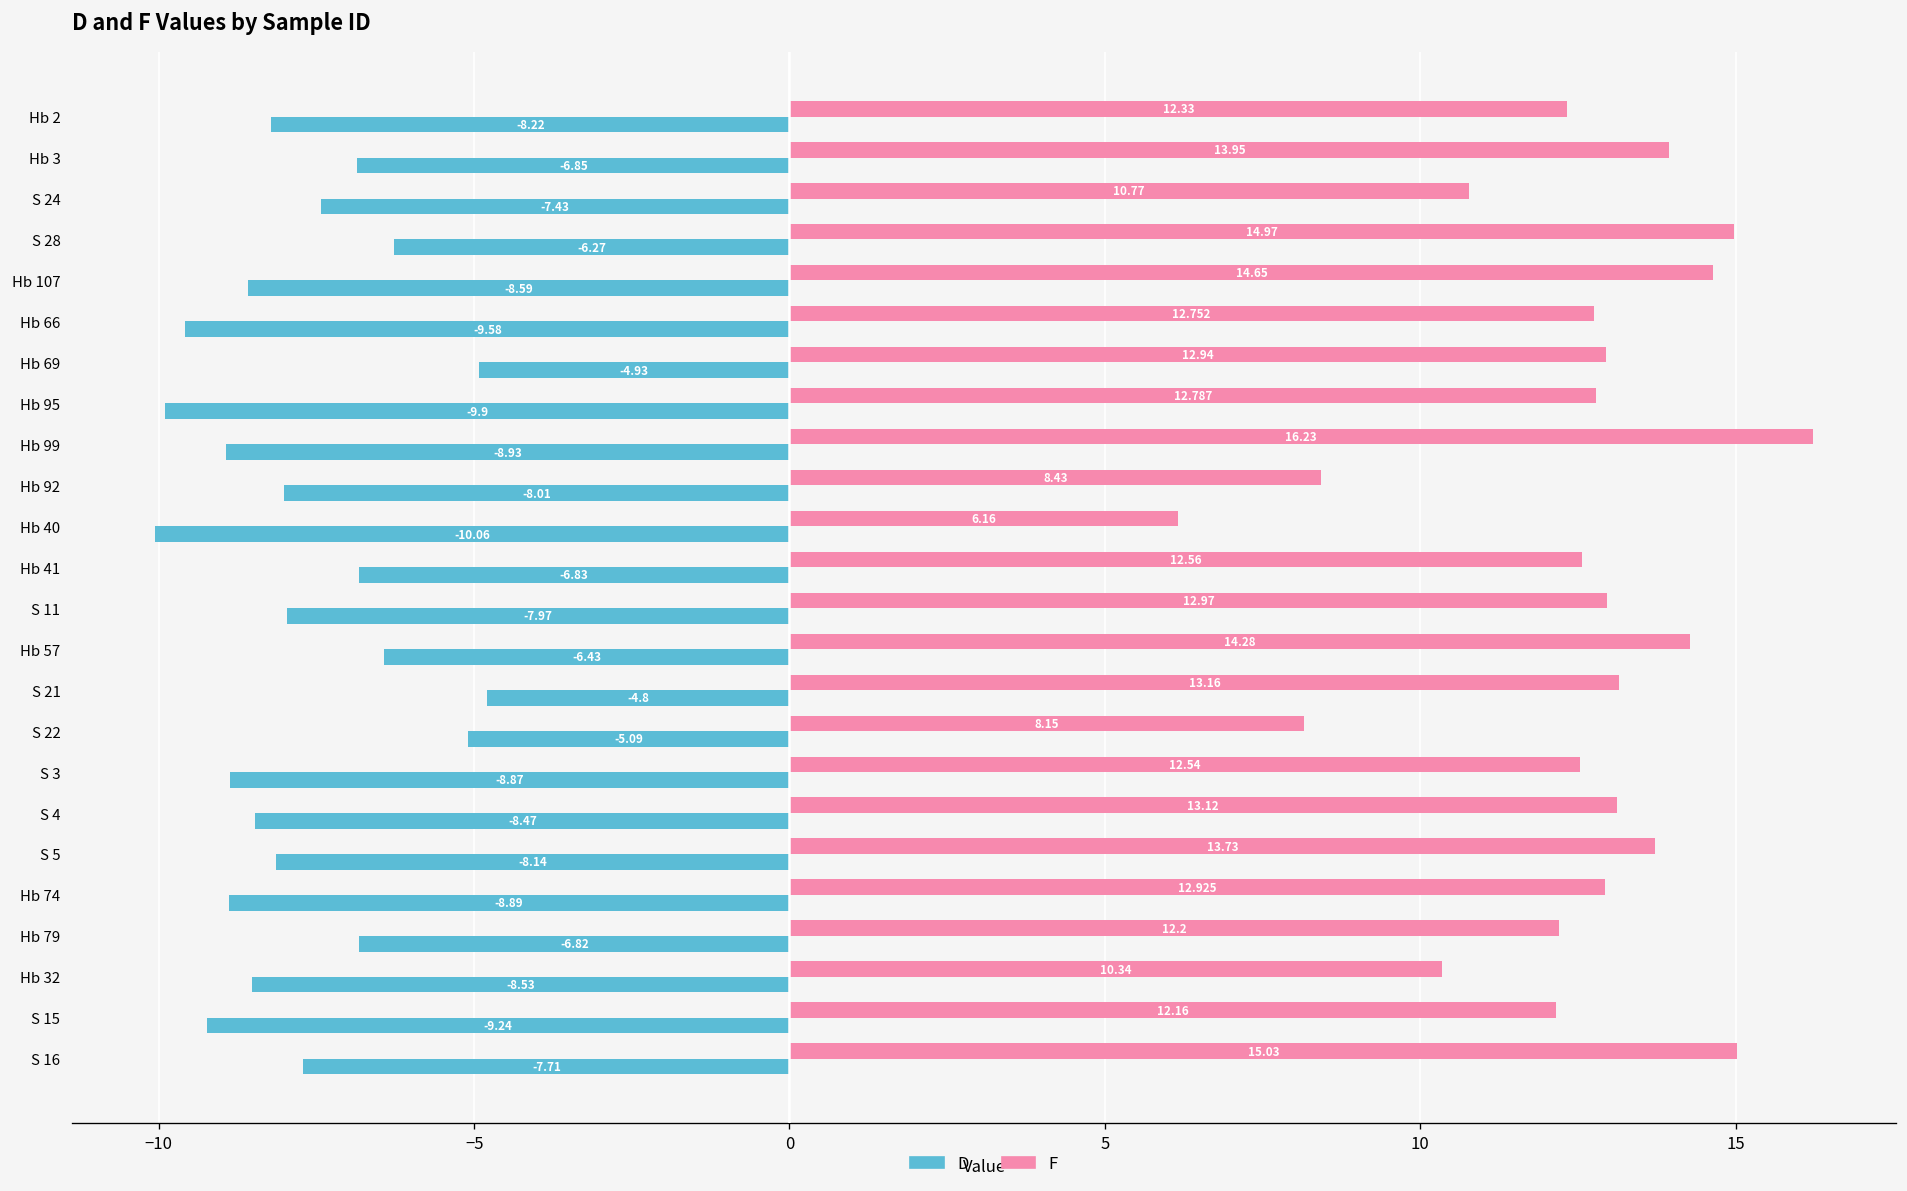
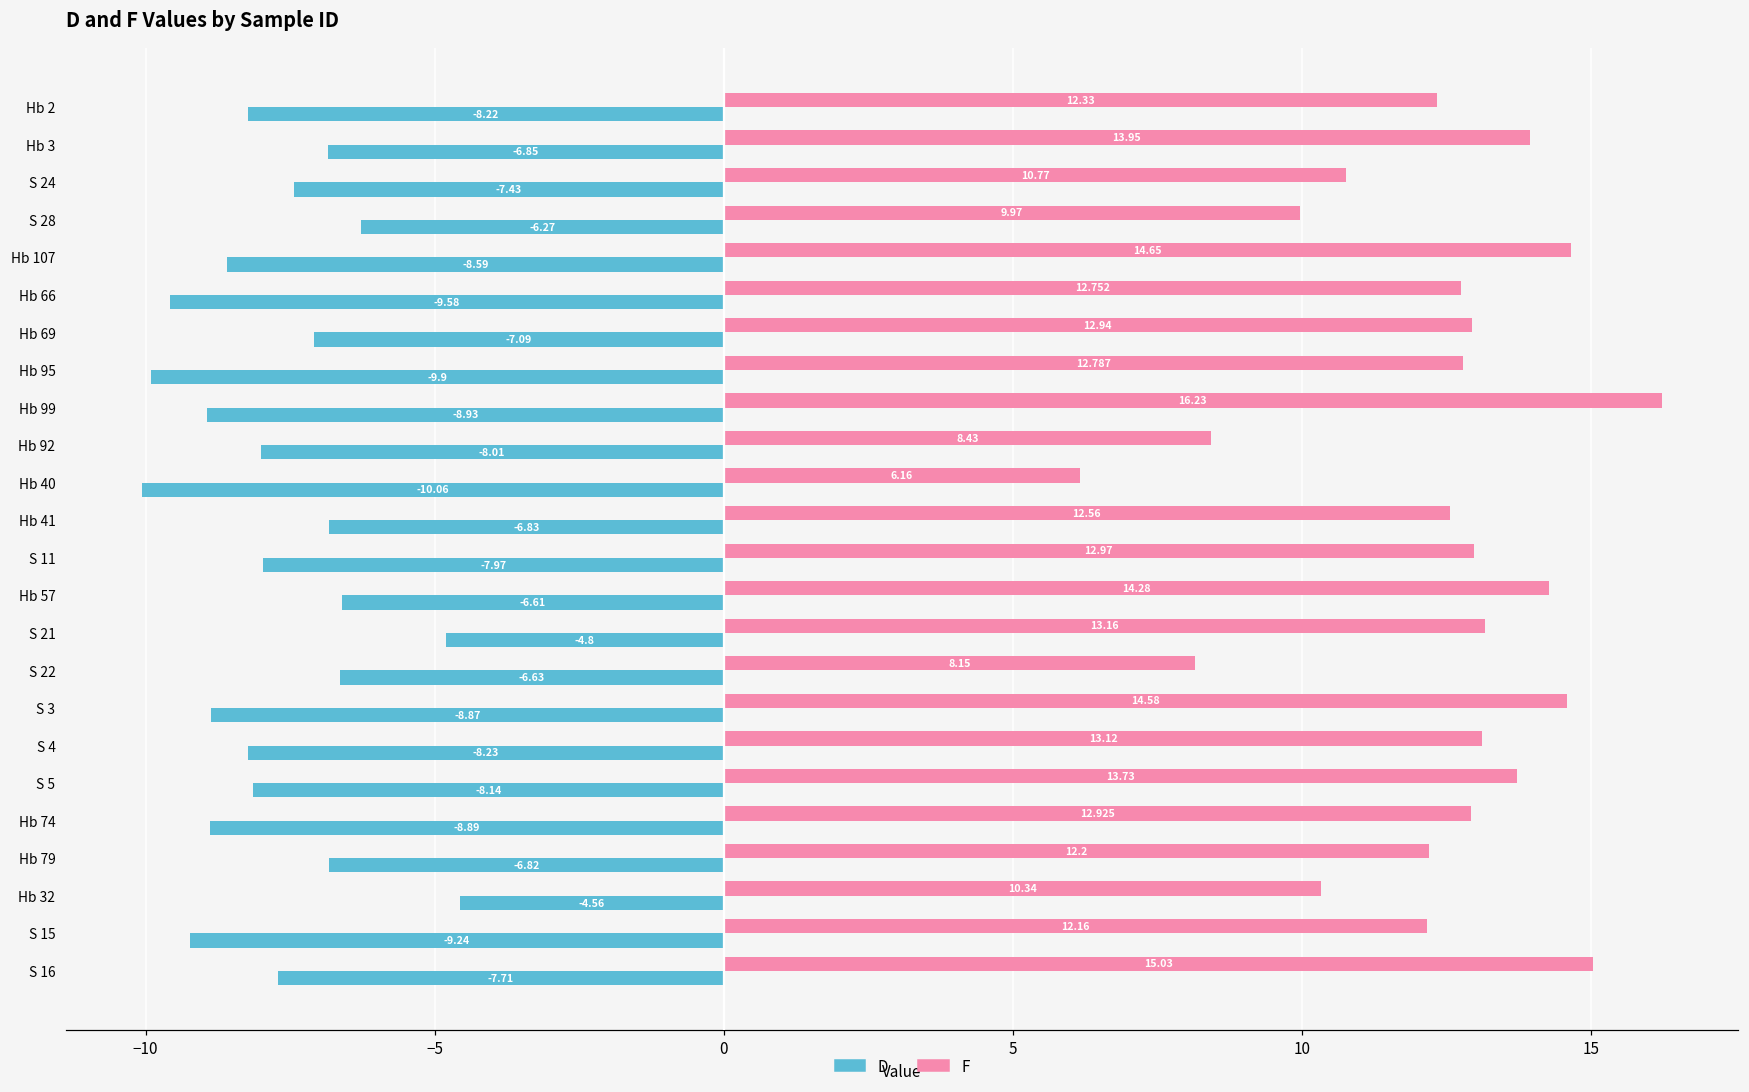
F, S 28: 14.97 -> 9.97
D, Hb 69: -4.93 -> -7.09
D, Hb 57: -6.43 -> -6.61
D, S 22: -5.09 -> -6.63
F, S 3: 12.54 -> 14.58
D, S 4: -8.47 -> -8.23
D, Hb 32: -8.53 -> -4.56
